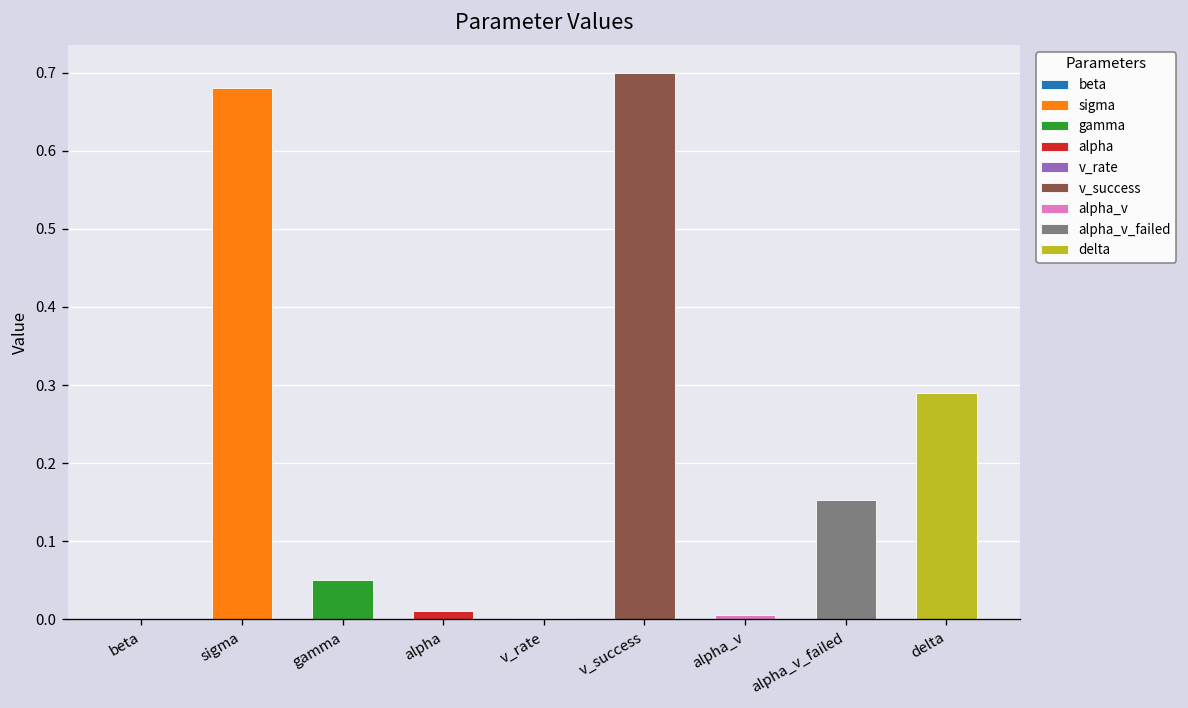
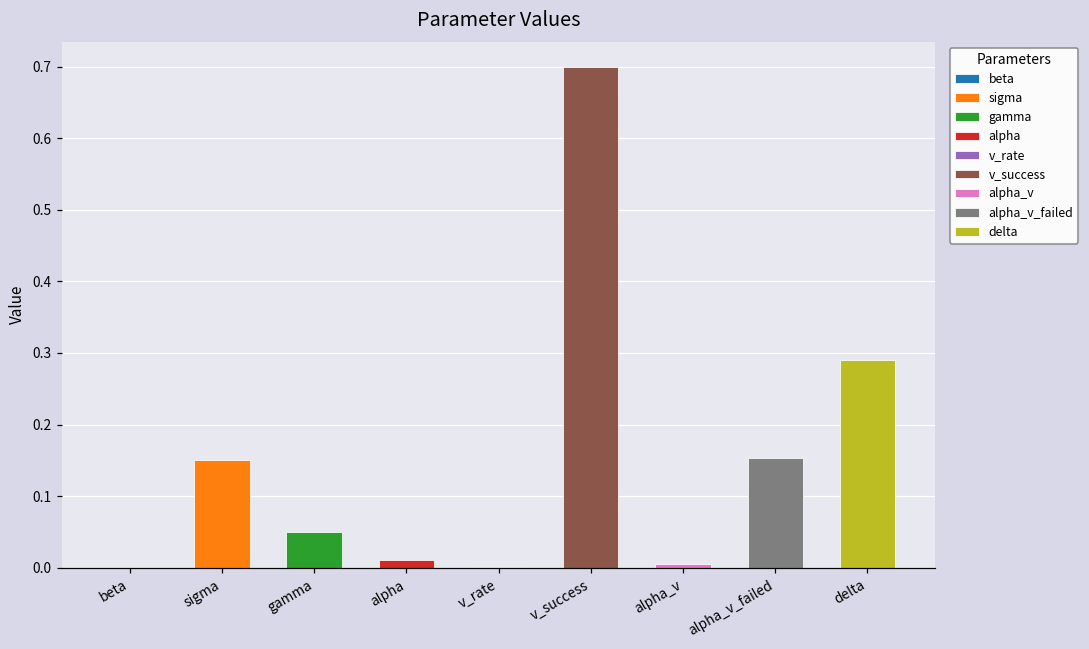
sigma: 0.68 -> 0.15
